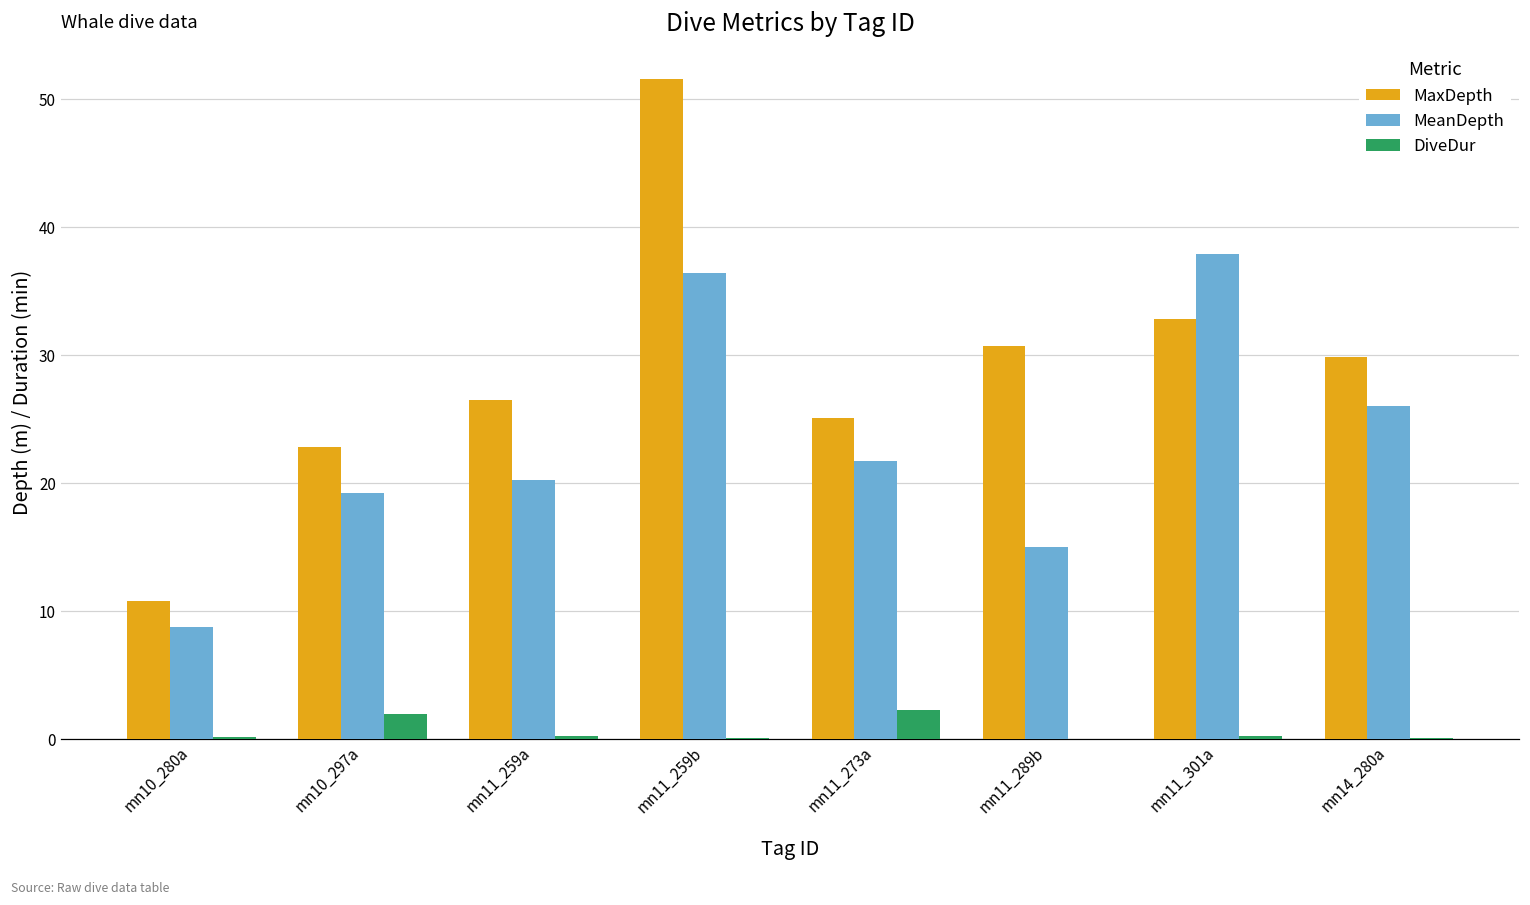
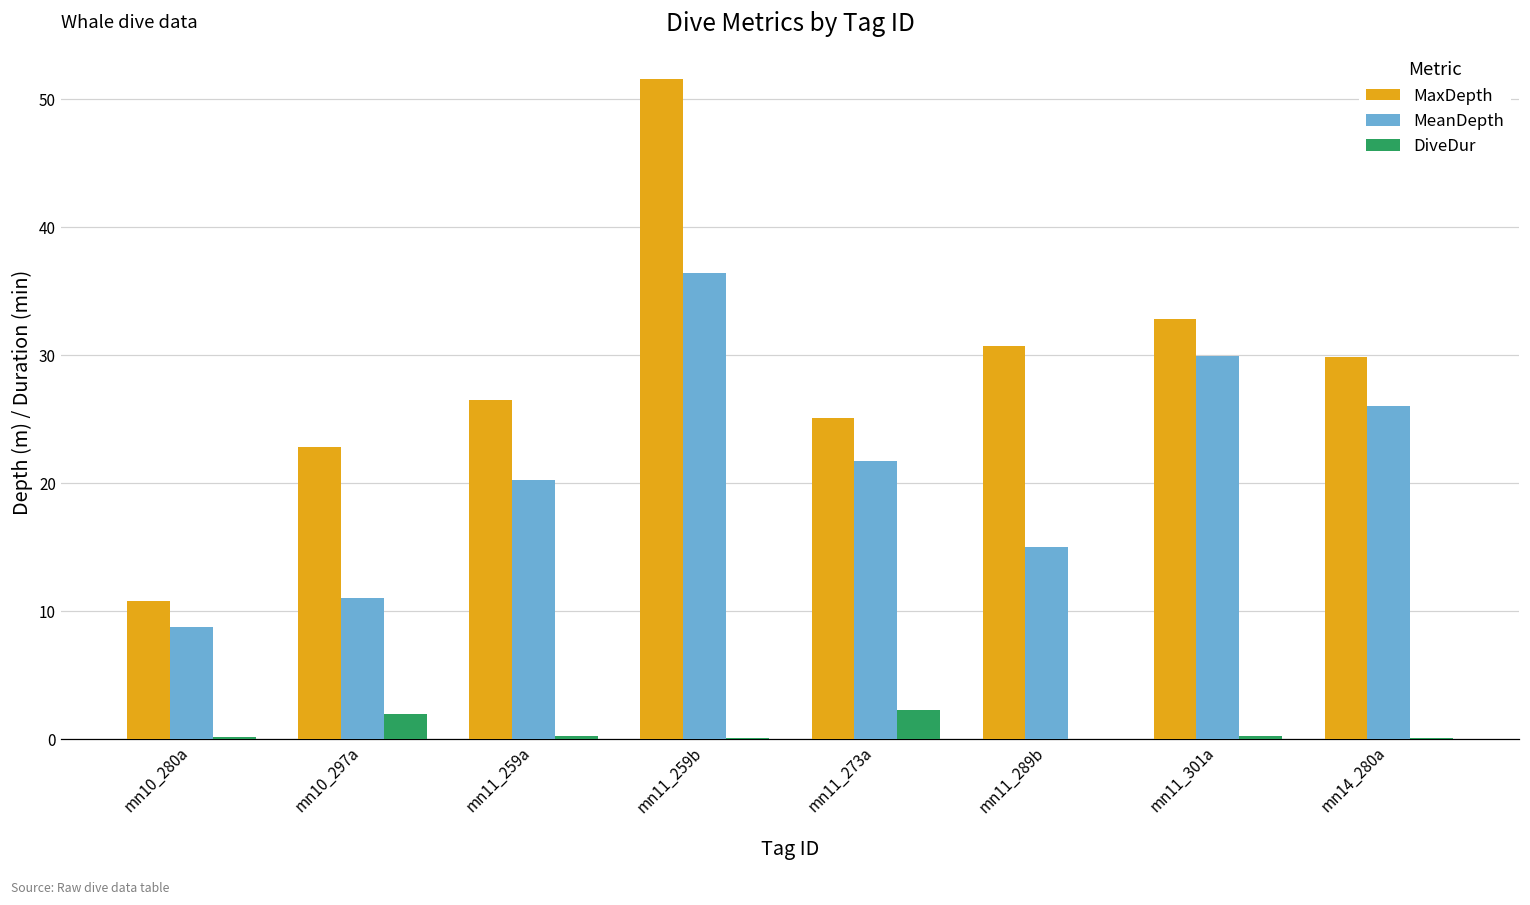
MeanDepth, mn10_297a: 19.3 -> 11.0
MeanDepth, mn11_301a: 37.9 -> 30.0
